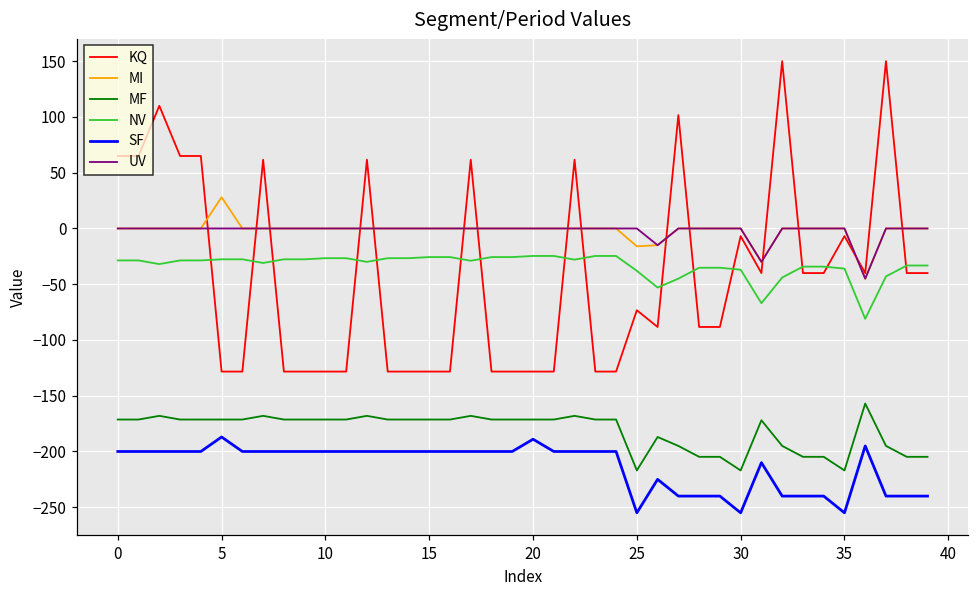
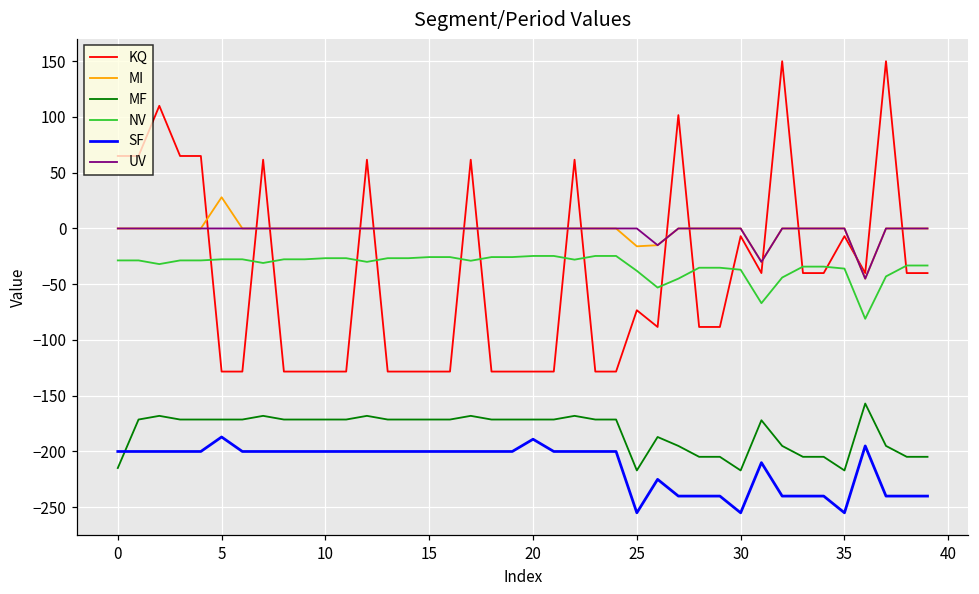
MF, 0: -171 -> -215
